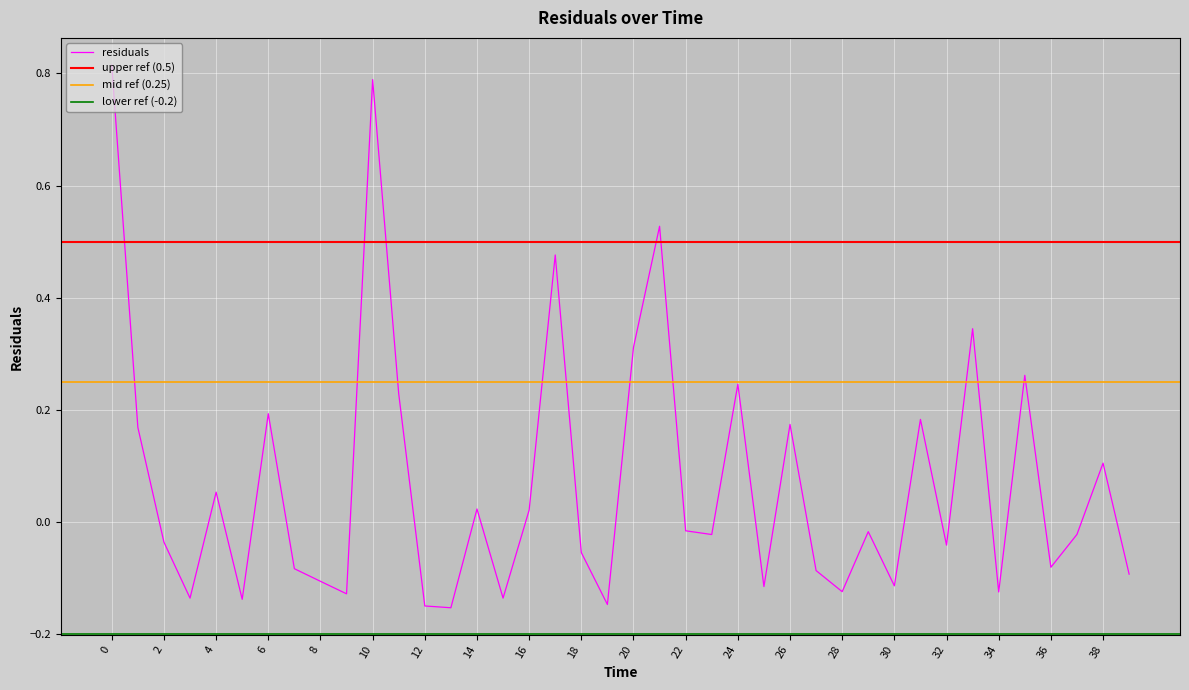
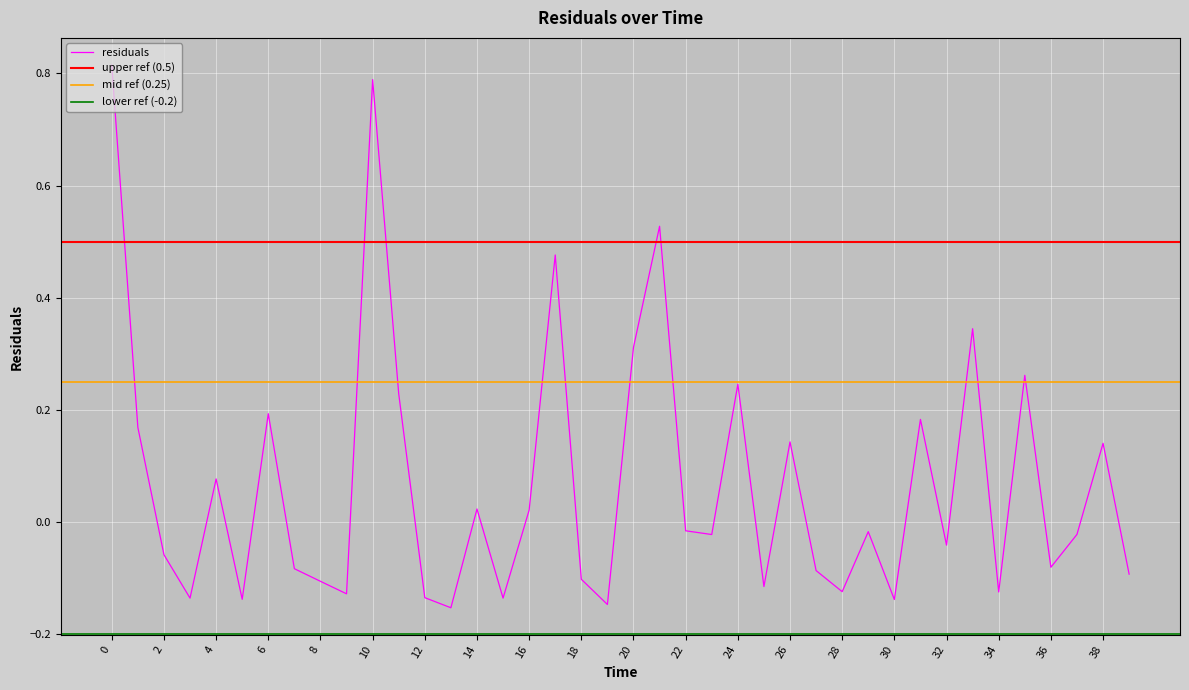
2: -0.04 -> -0.06
4: 0.05 -> 0.08
12: -0.15 -> -0.14
18: -0.05 -> -0.10
26: 0.17 -> 0.14
30: -0.11 -> -0.14
38: 0.10 -> 0.14
